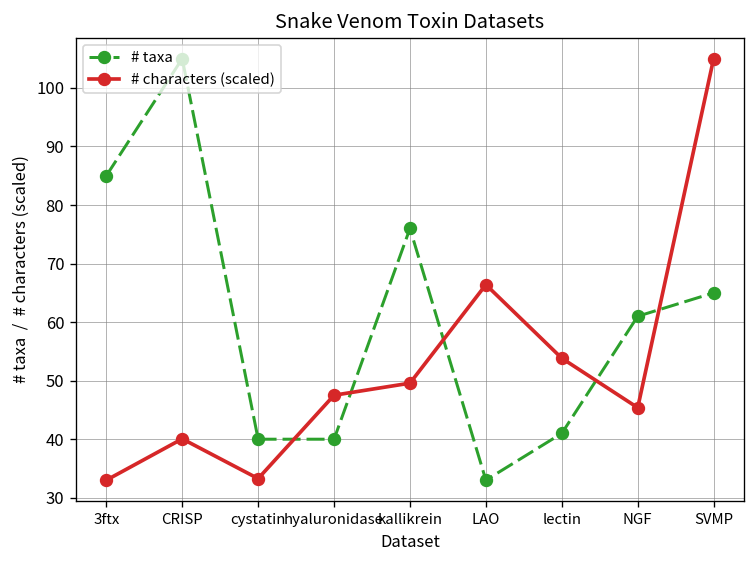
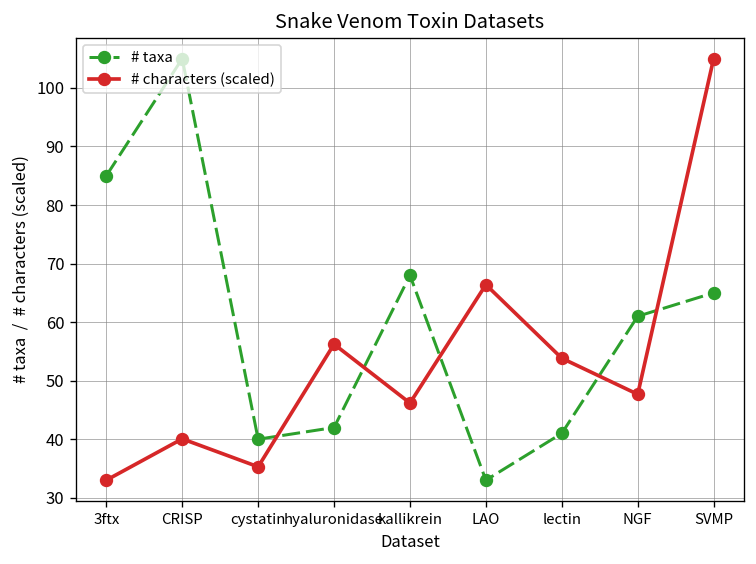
# characters (scaled), cystatin: 33 -> 35
# taxa, hyaluronidase: 40 -> 42
# characters (scaled), hyaluronidase: 48 -> 56
# taxa, kallikrein: 76 -> 68
# characters (scaled), kallikrein: 50 -> 46
# characters (scaled), NGF: 45 -> 48
